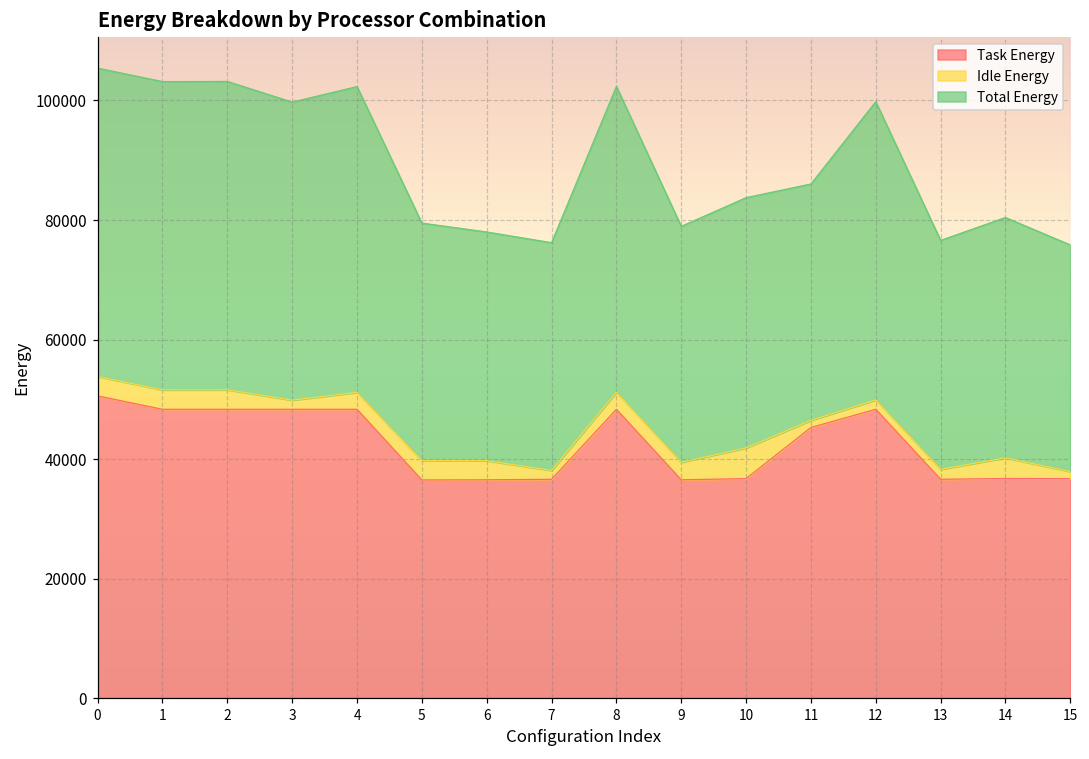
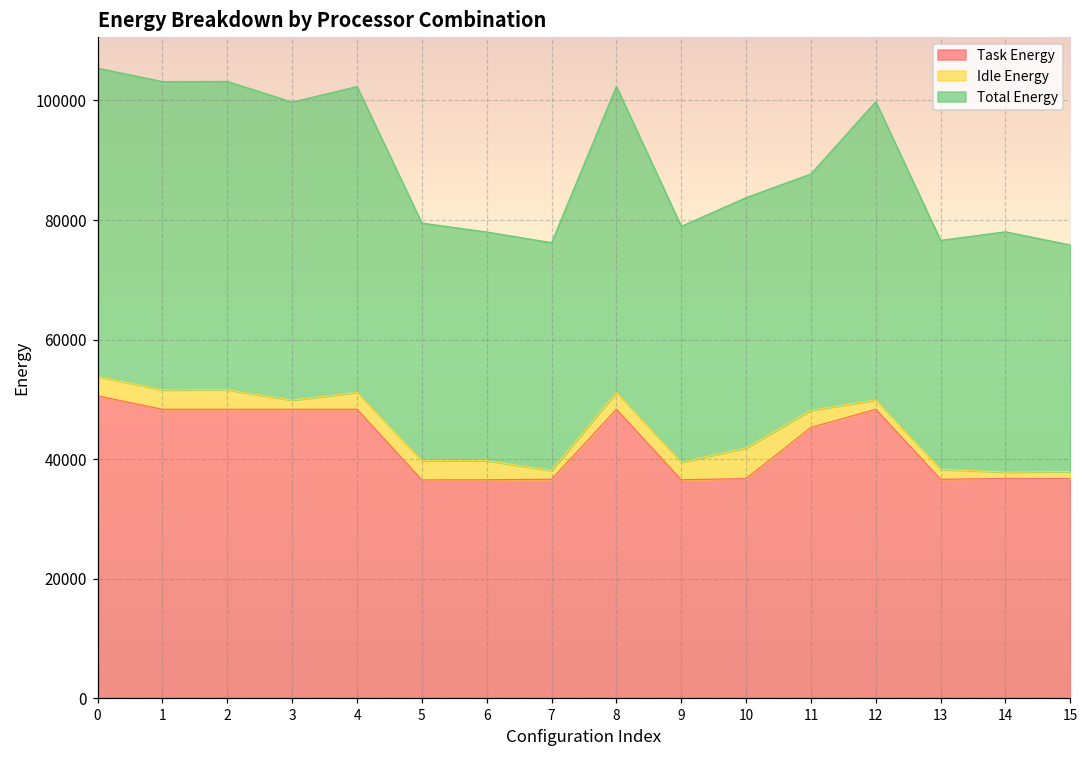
Idle Energy, 11: 1000 -> 3000
Idle Energy, 14: 3000 -> 1000
